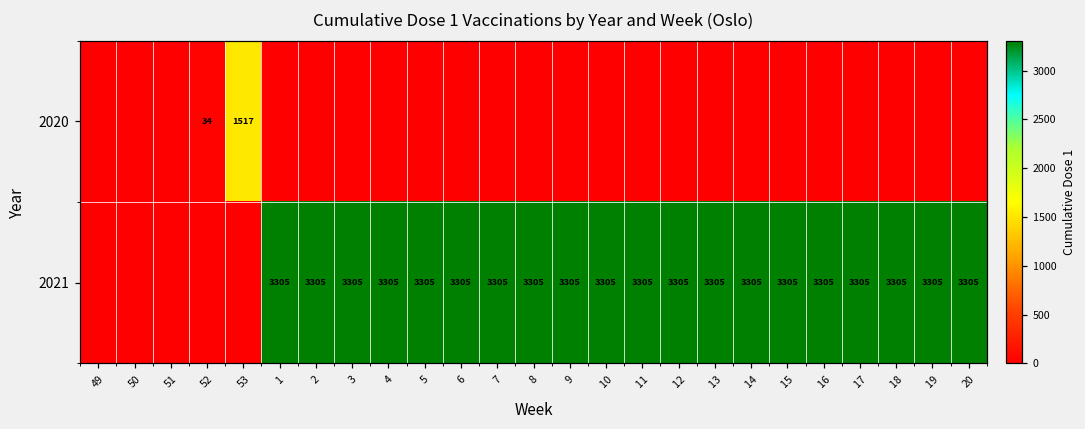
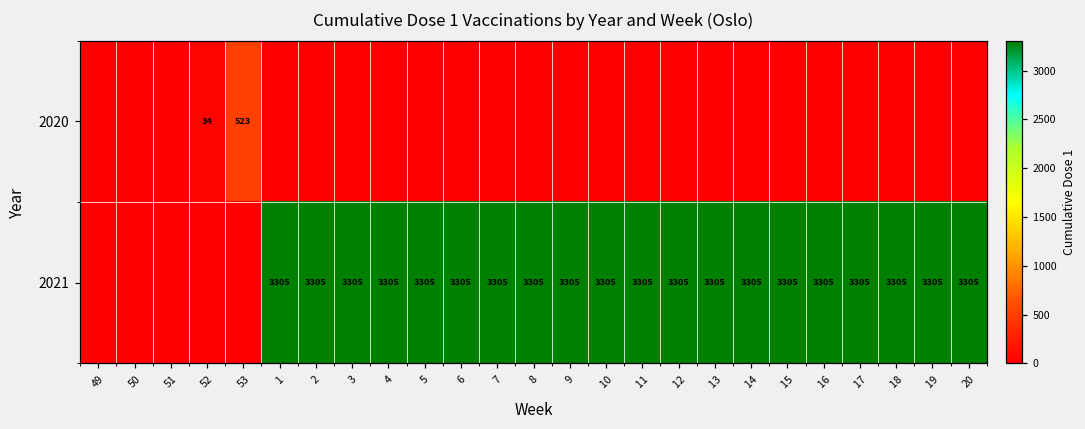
2020, 53: 1517 -> 523
